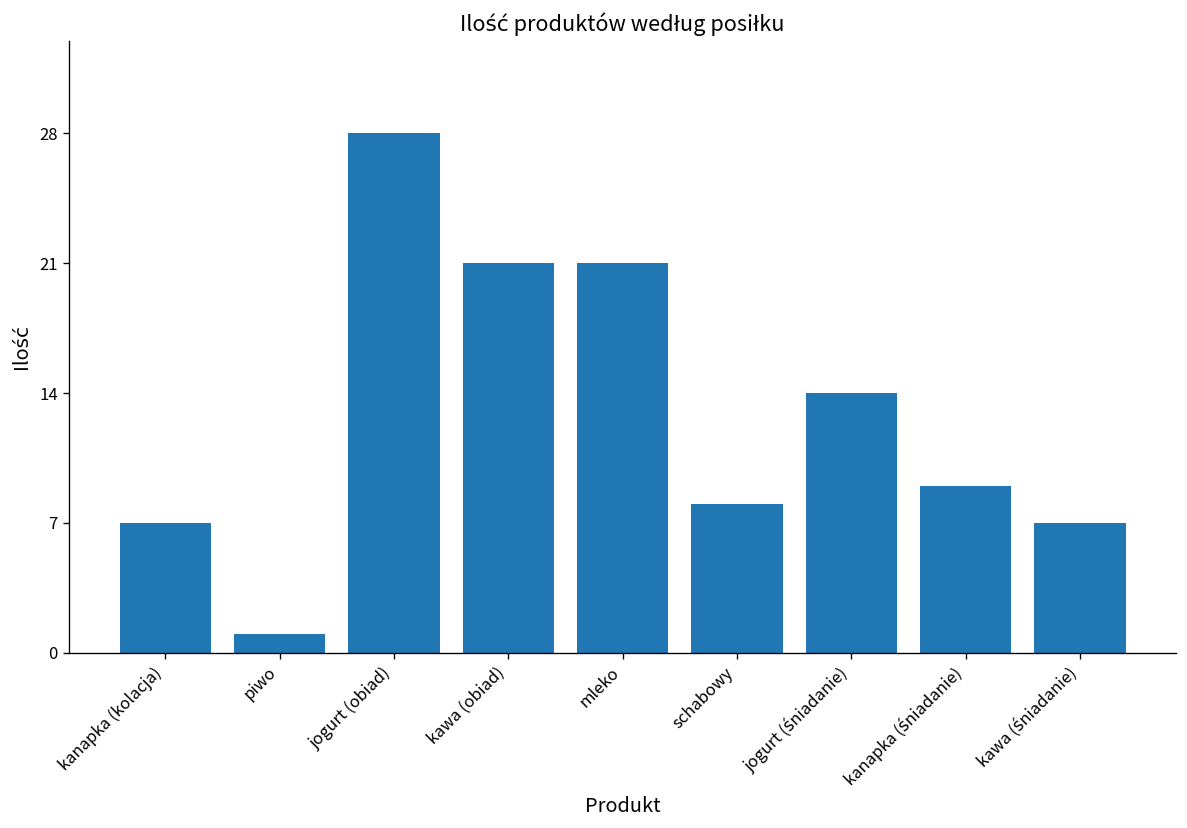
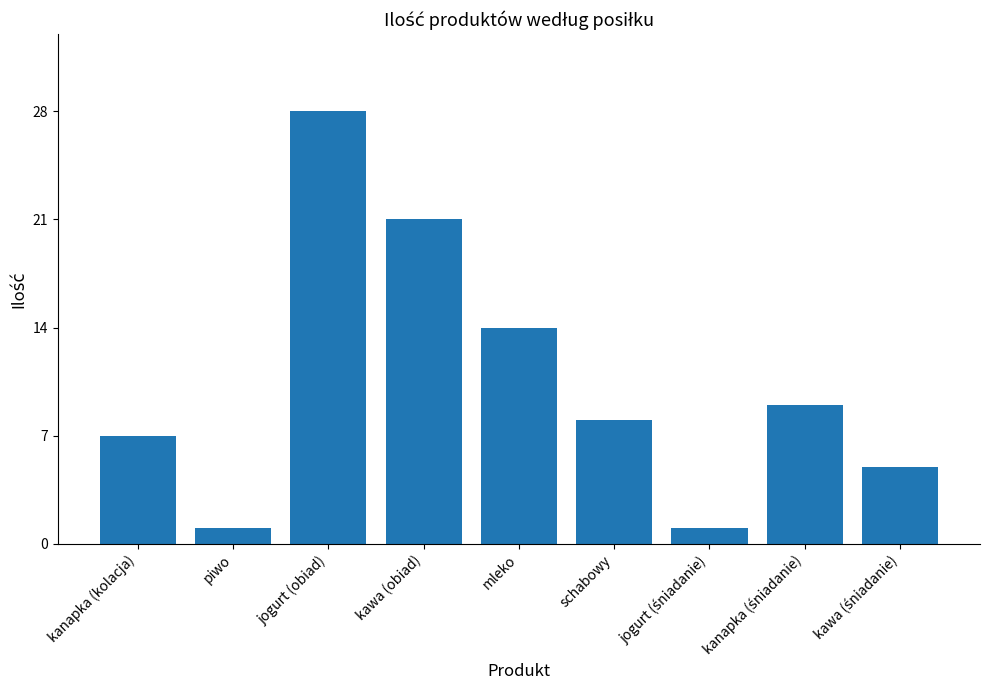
mleko: 21 -> 14
jogurt (śniadanie): 14 -> 1
kawa (śniadanie): 7 -> 5
